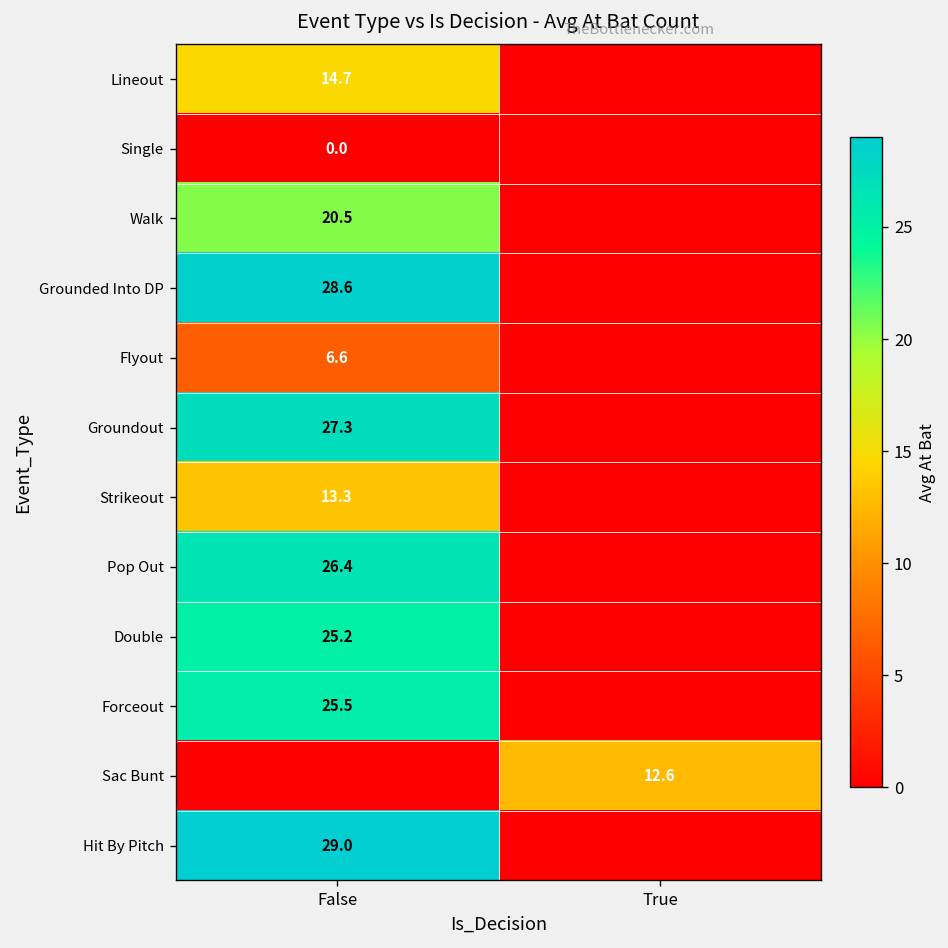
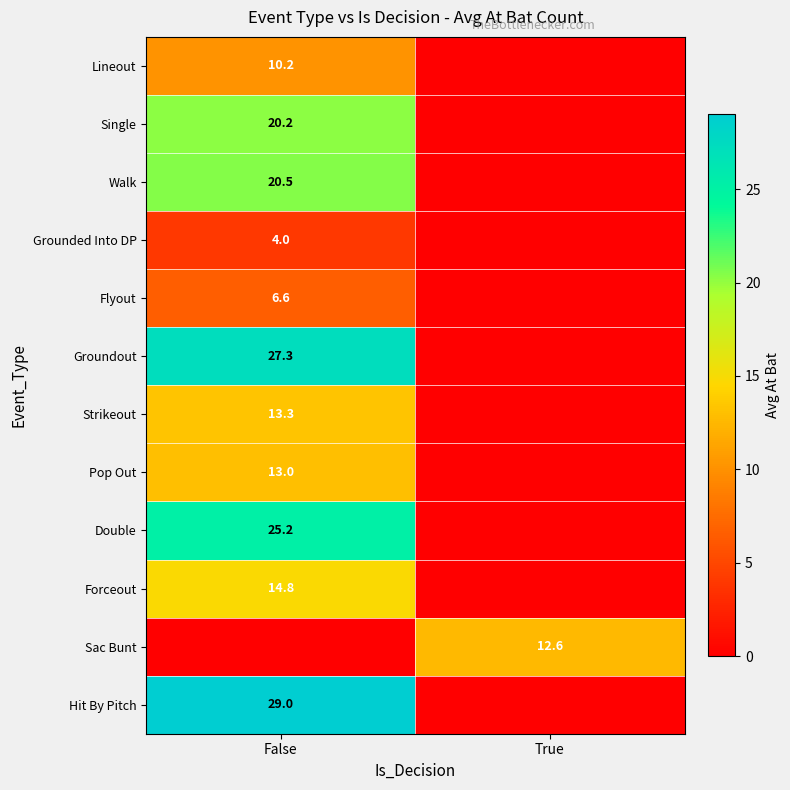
Lineout, False: 14.7 -> 10.2
Single, False: 0.0 -> 20.2
Grounded Into DP, False: 28.6 -> 4.0
Pop Out, False: 26.4 -> 13.0
Forceout, False: 25.5 -> 14.8
